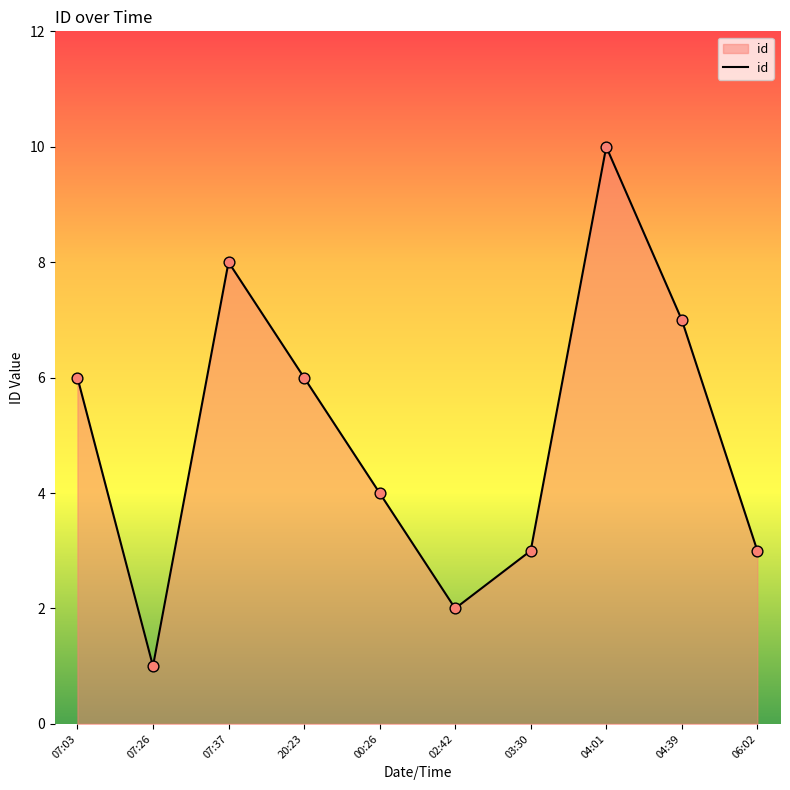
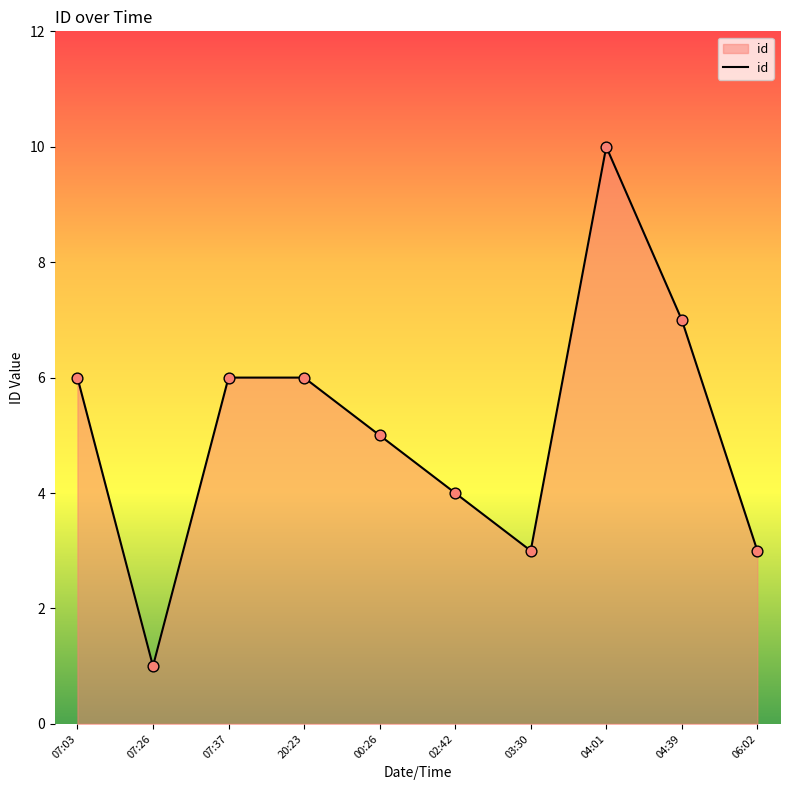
07:37: 8 -> 6
00:26: 4 -> 5
02:42: 2 -> 4
